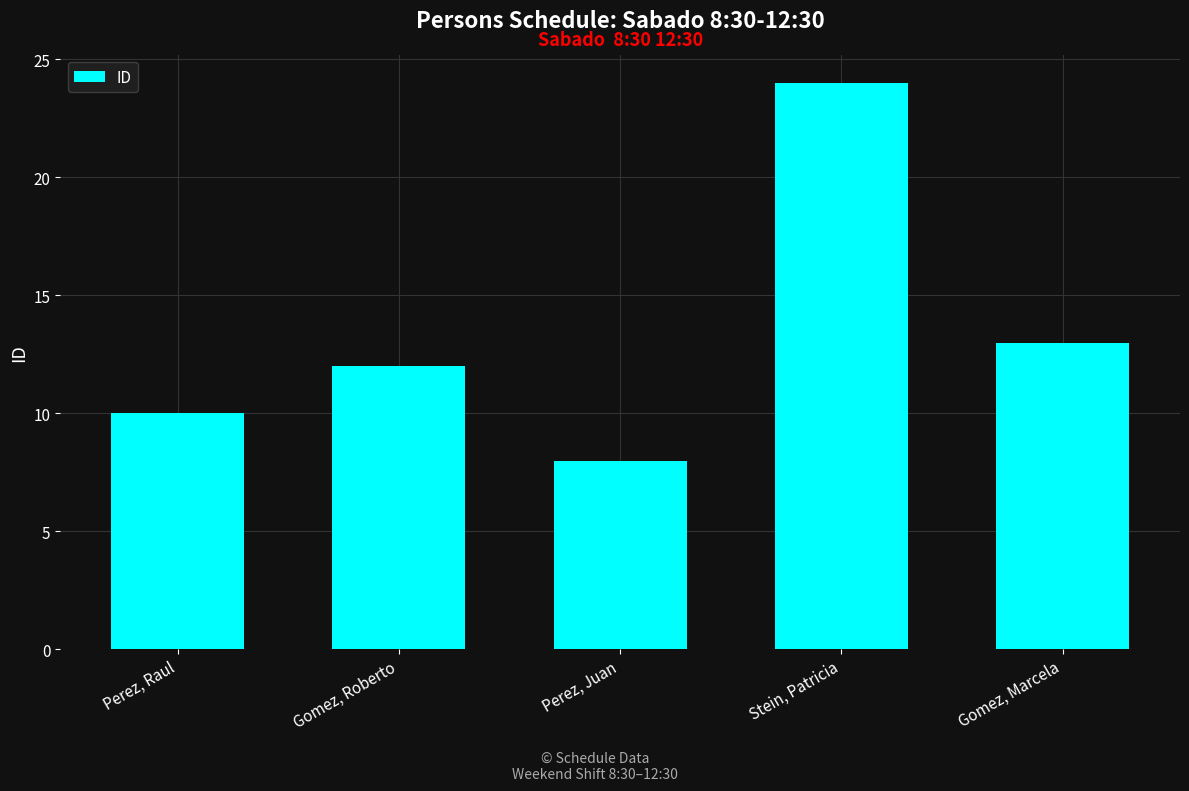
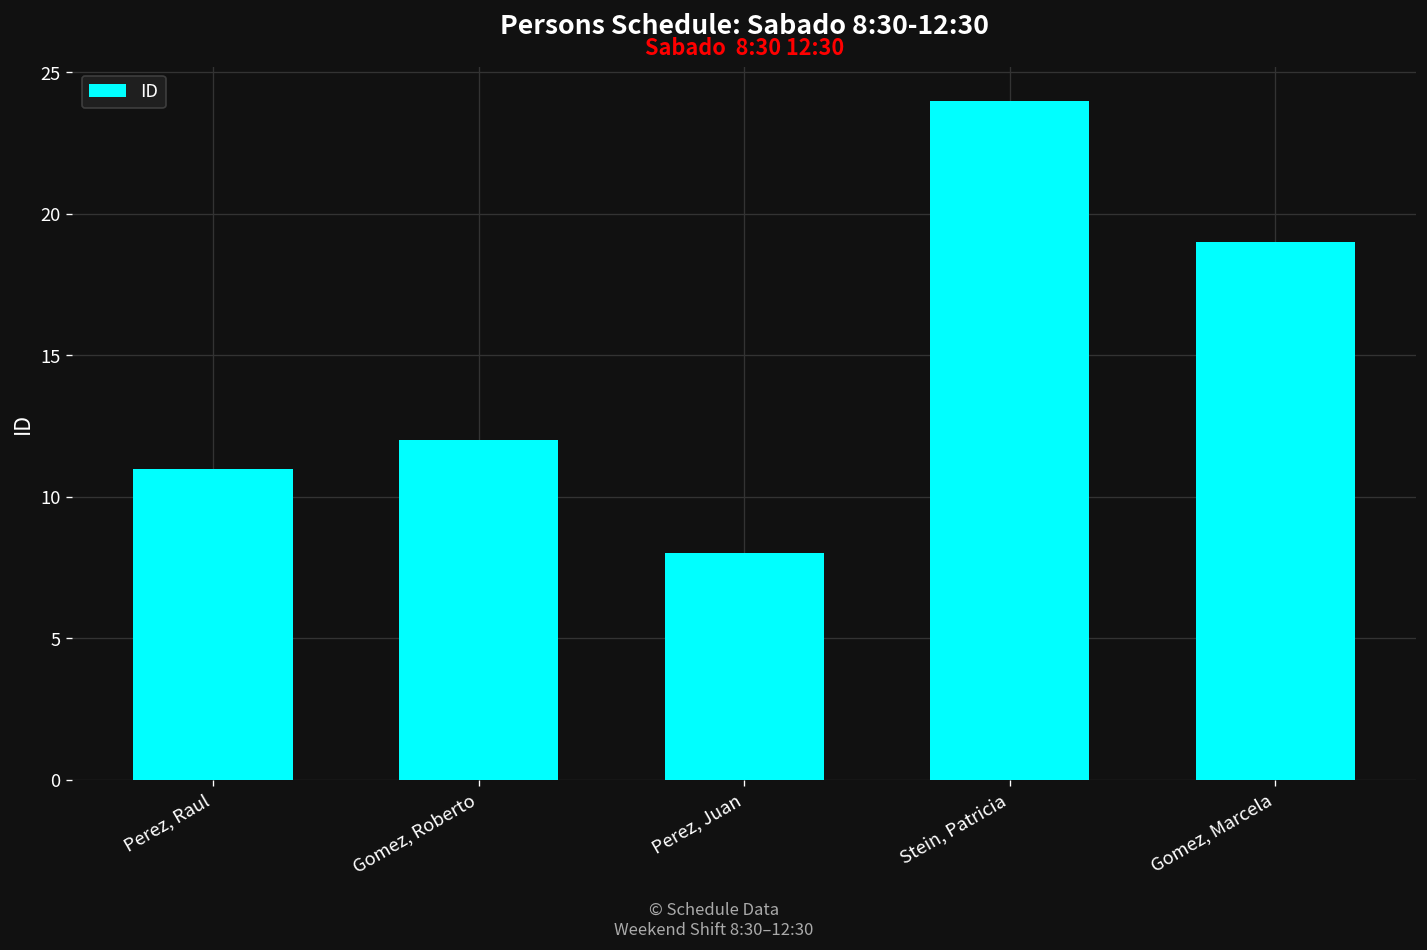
Perez, Raul: 10 -> 11
Gomez, Marcela: 13 -> 19
